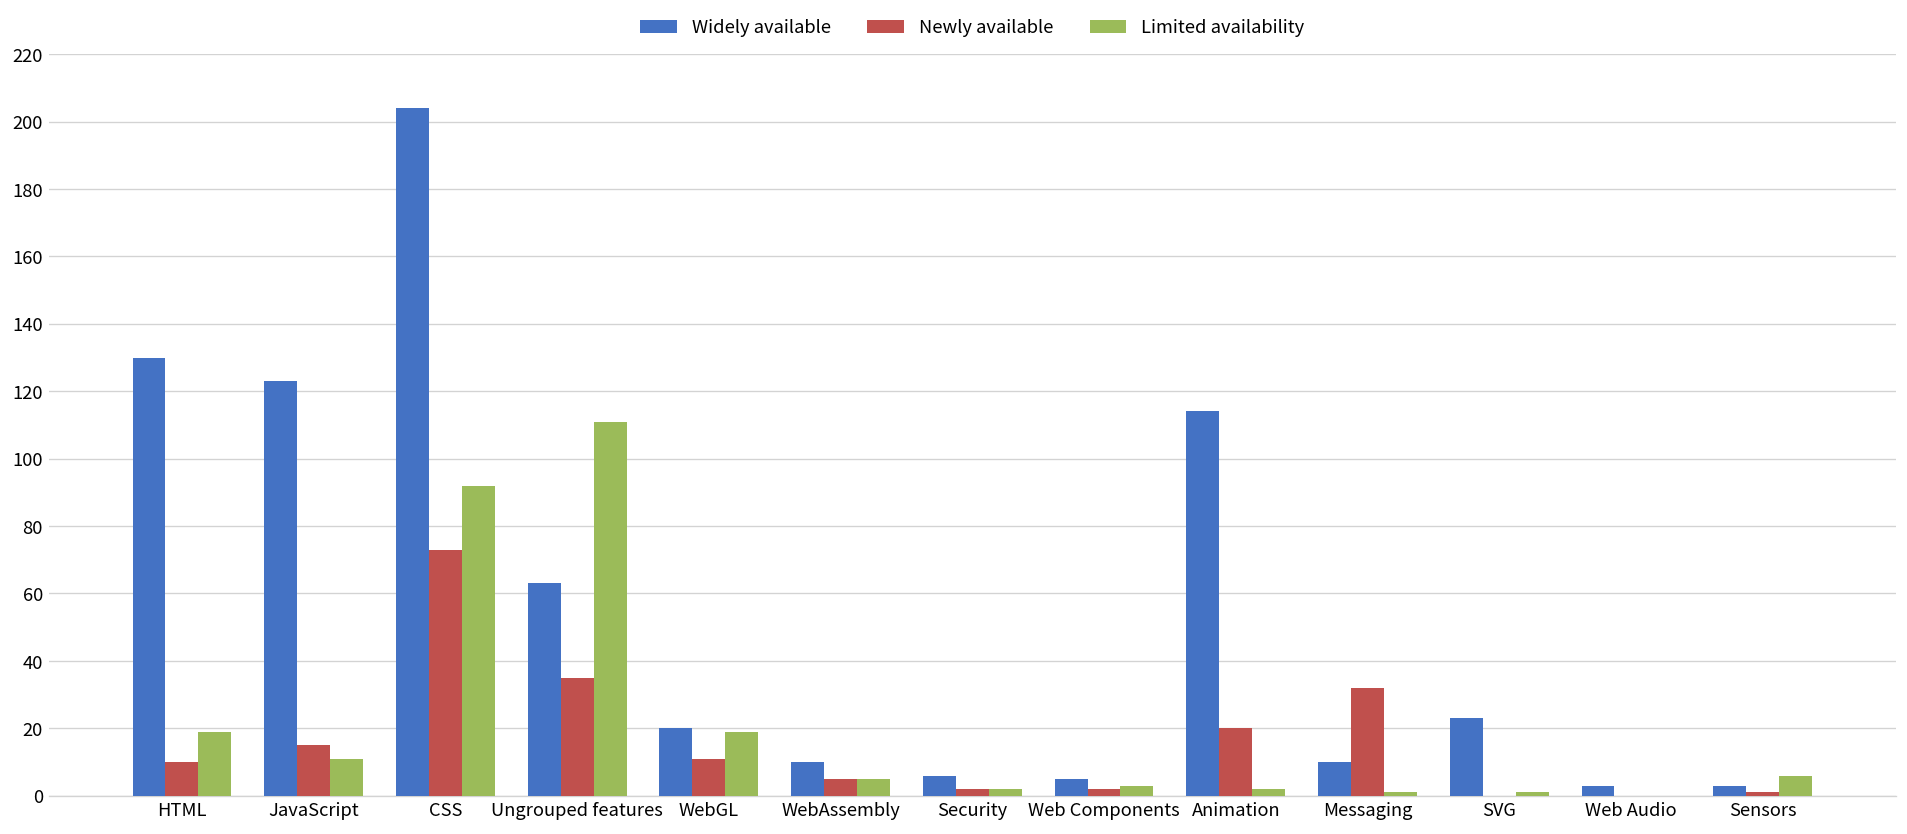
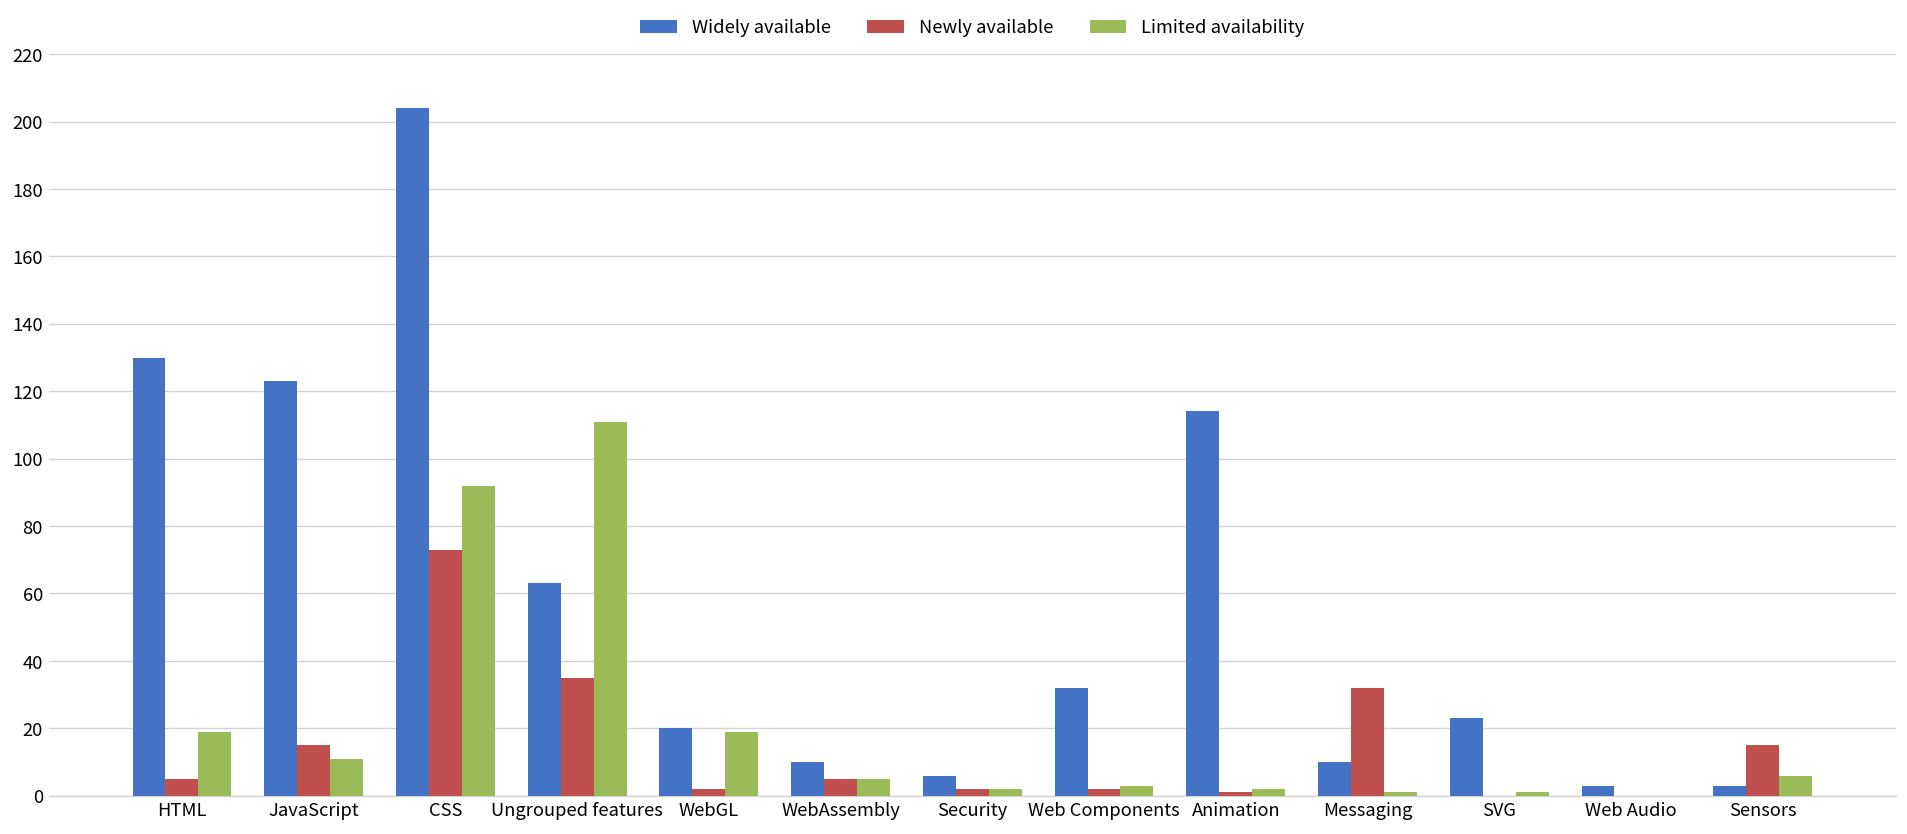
Newly available, HTML: 10 -> 5
Newly available, WebGL: 11 -> 2
Widely available, Web Components: 5 -> 32
Newly available, Animation: 20 -> 1
Newly available, Sensors: 1 -> 15
